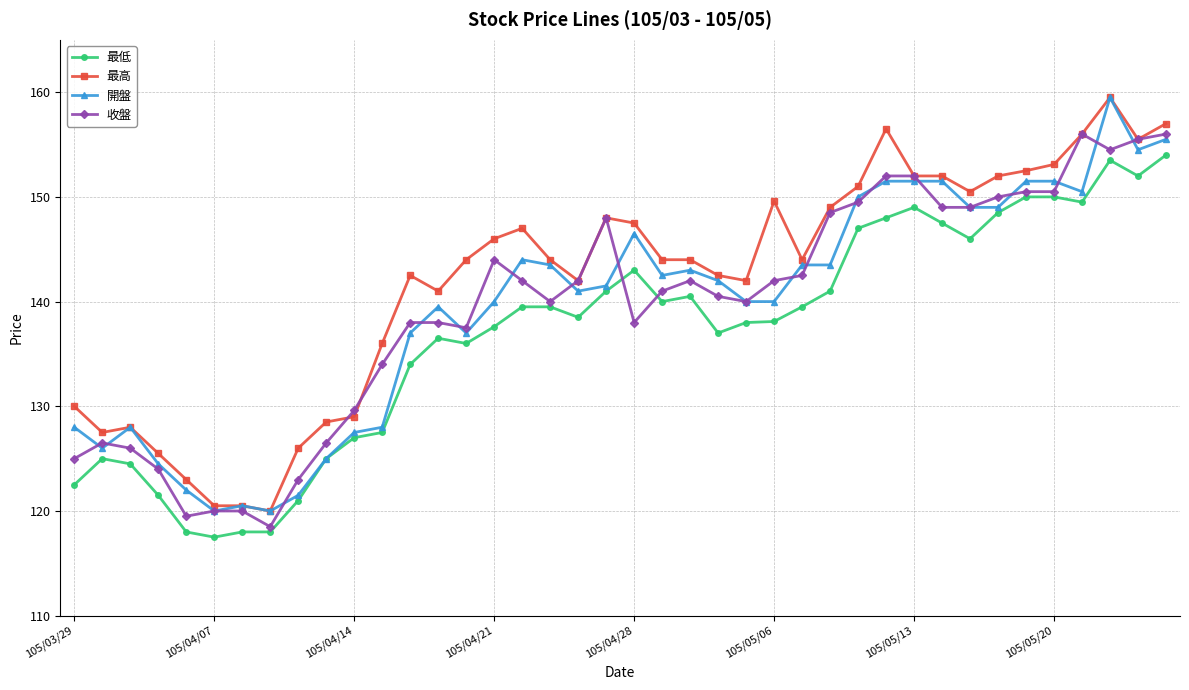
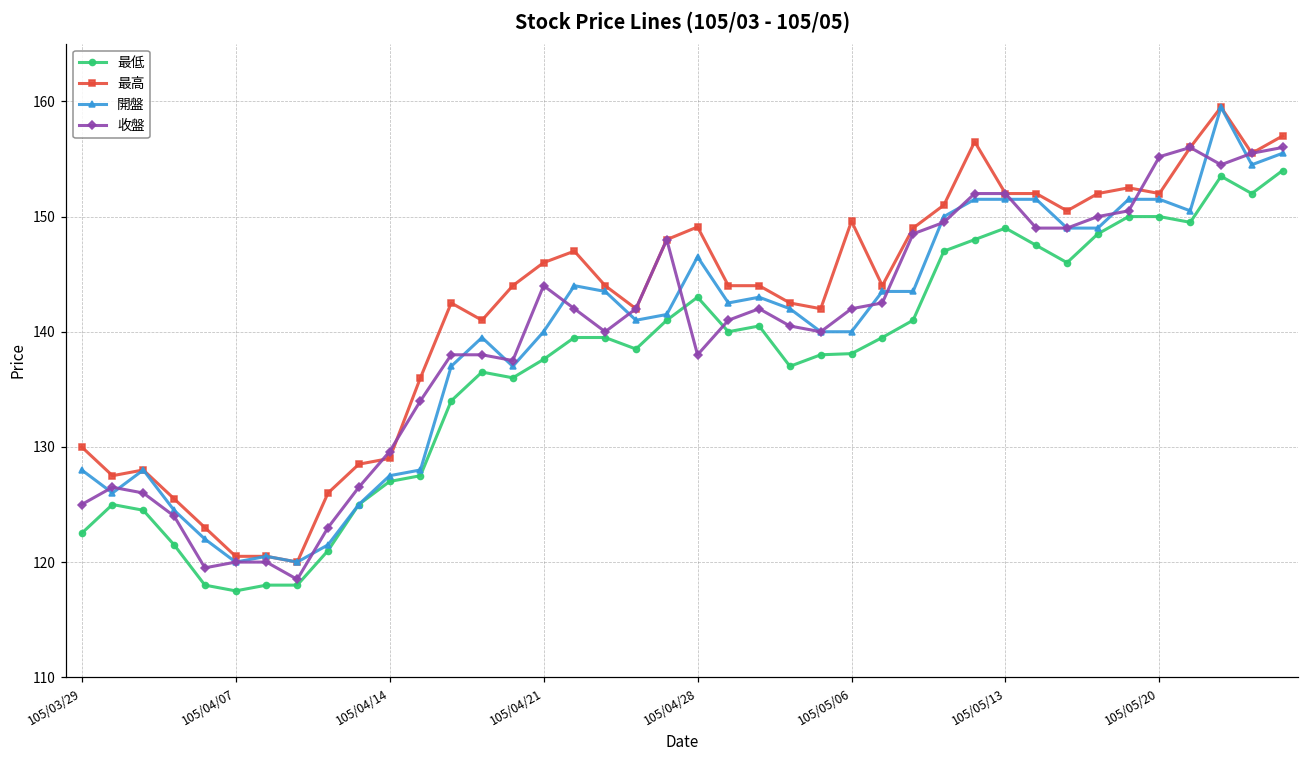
最高, 105/04/28: 147.5 -> 149.1
最高, 105/05/20: 153.1 -> 152.0
收盤, 105/05/20: 150.5 -> 155.2
